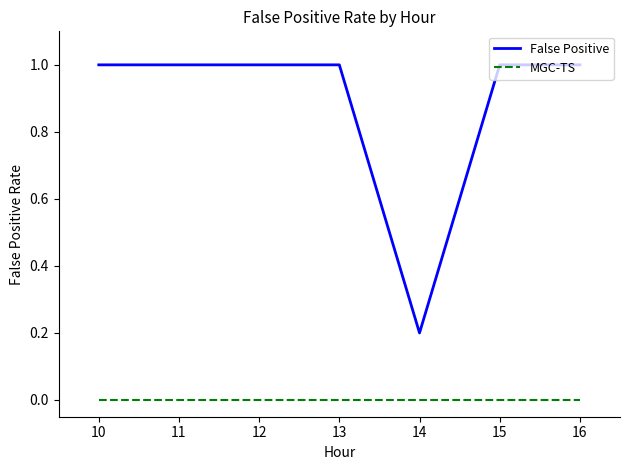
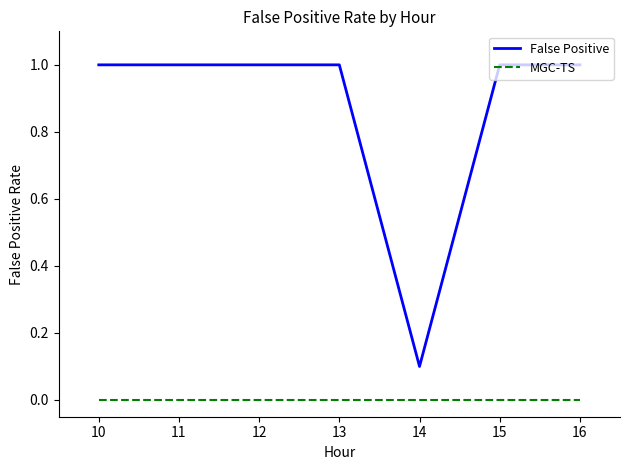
False Positive, 14: 0.2 -> 0.1
